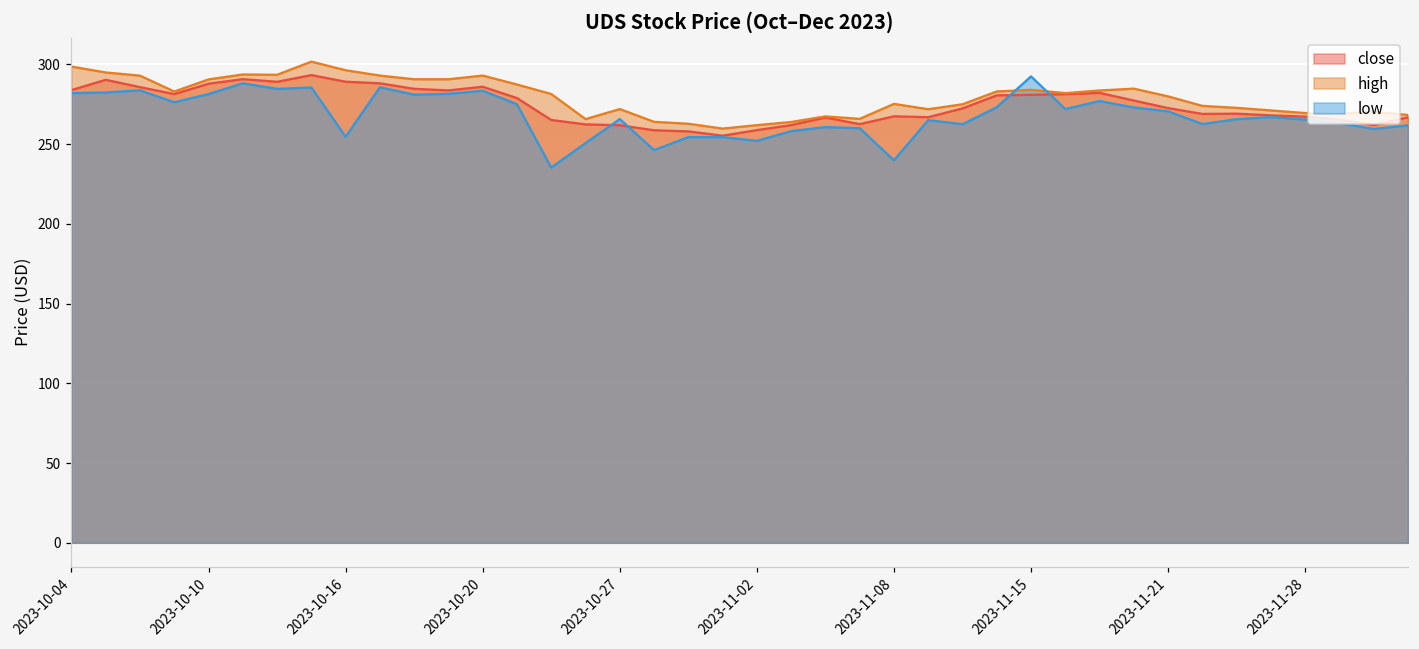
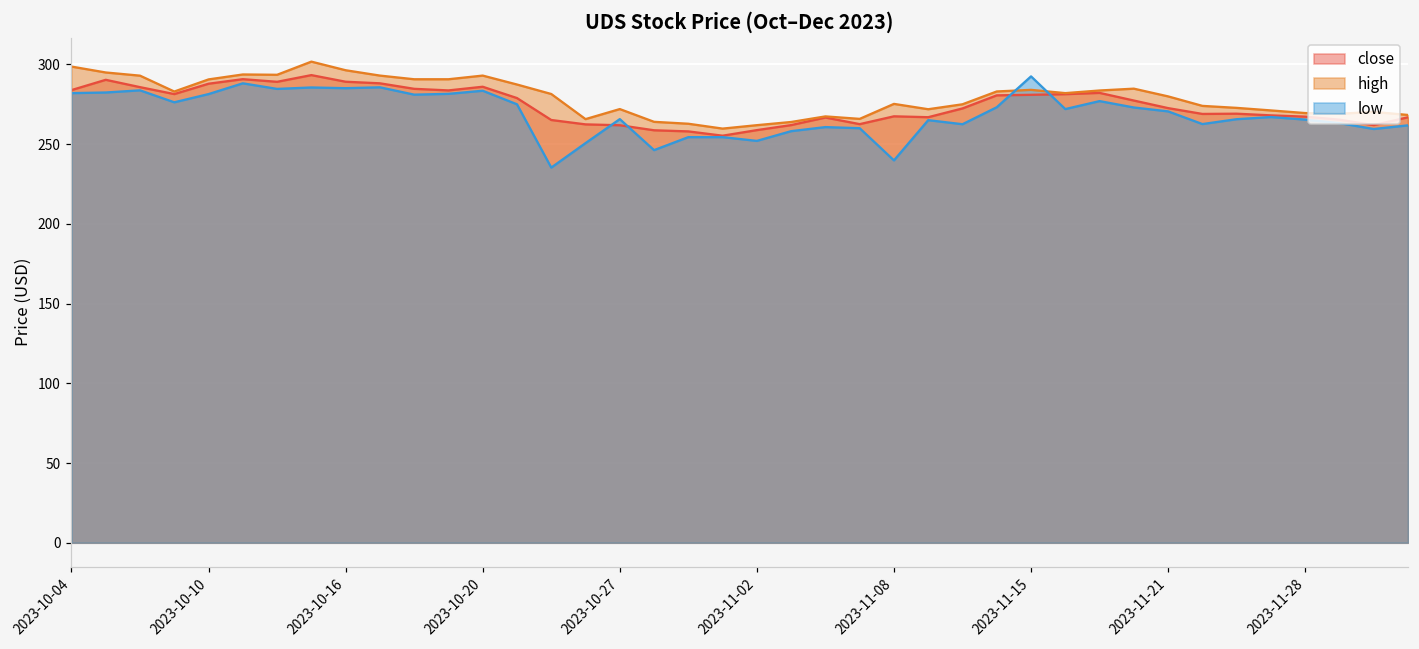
low, 2023-10-16: 255 -> 285
